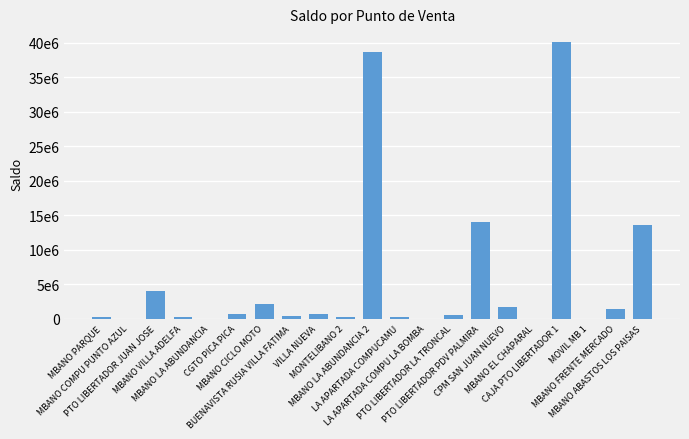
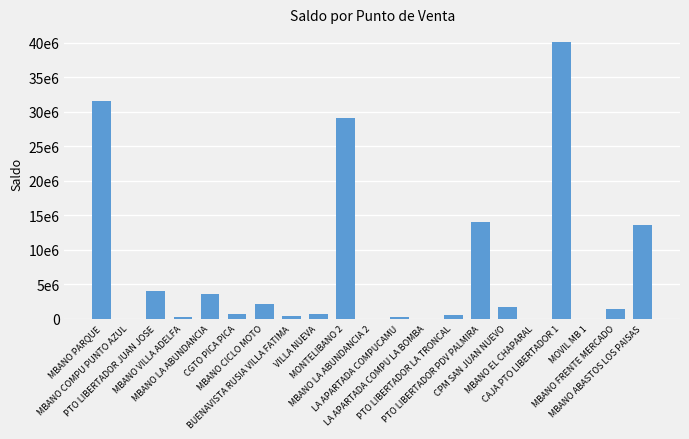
MBANO PARQUE: 0 -> 32000000
MBANO LA ABUNDANCIA: 0 -> 4000000
MONTELIBANO 2: 0 -> 29000000
MBANO LA ABUNDANCIA 2: 39000000 -> 0
